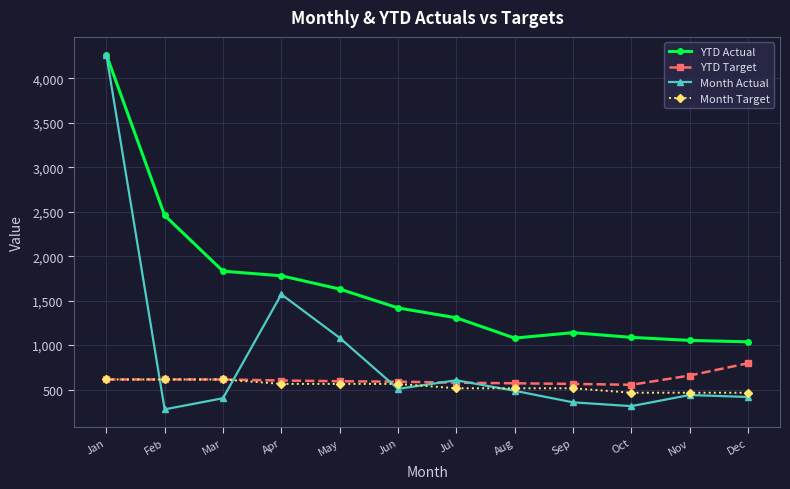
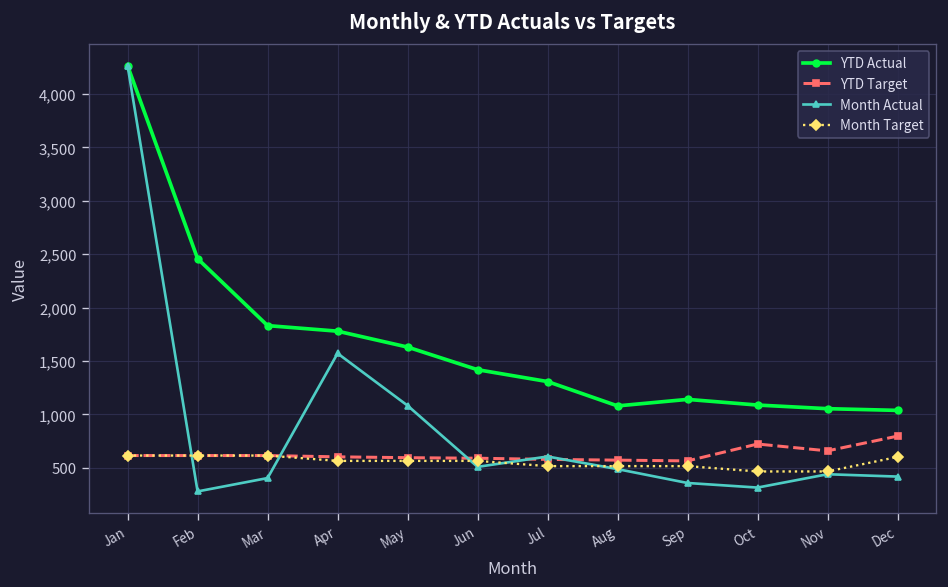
YTD Target, Oct: 600 -> 700
Month Target, Dec: 500 -> 600
